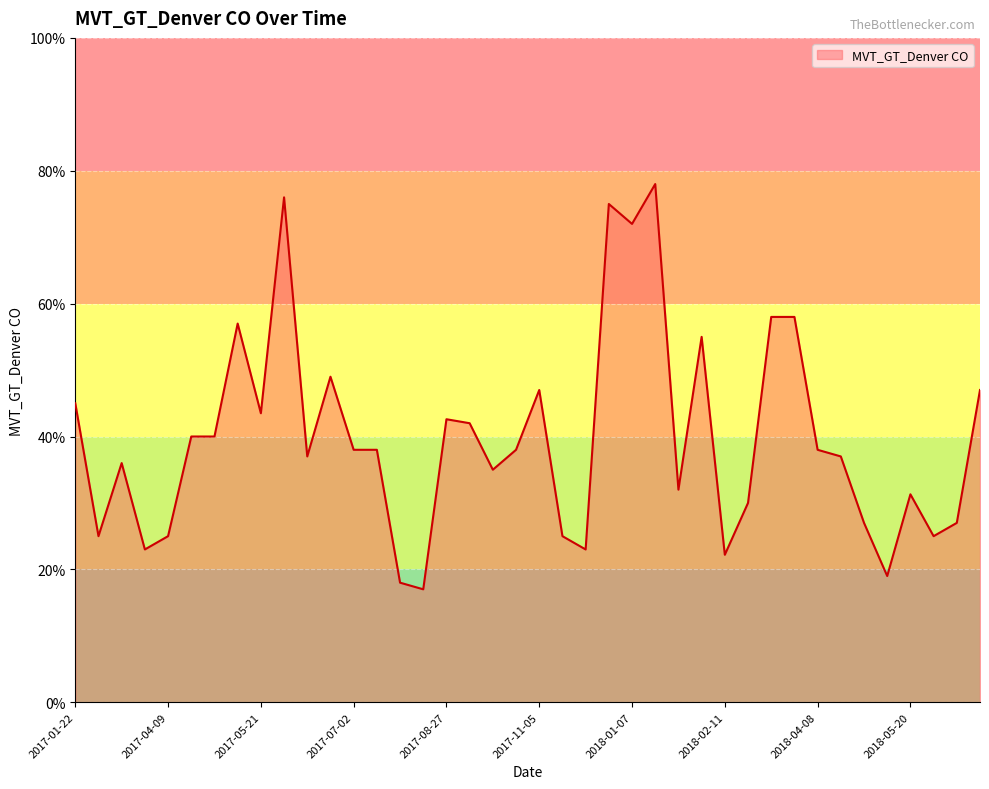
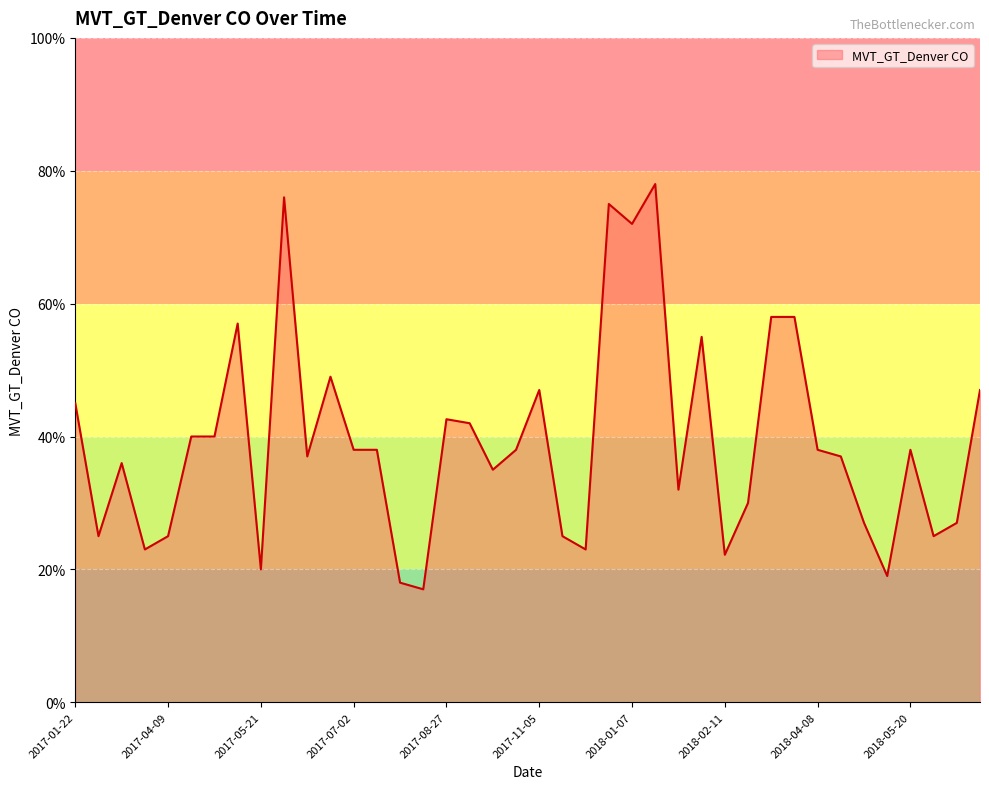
2017-05-21: 44% -> 20%
2018-05-20: 31% -> 38%
